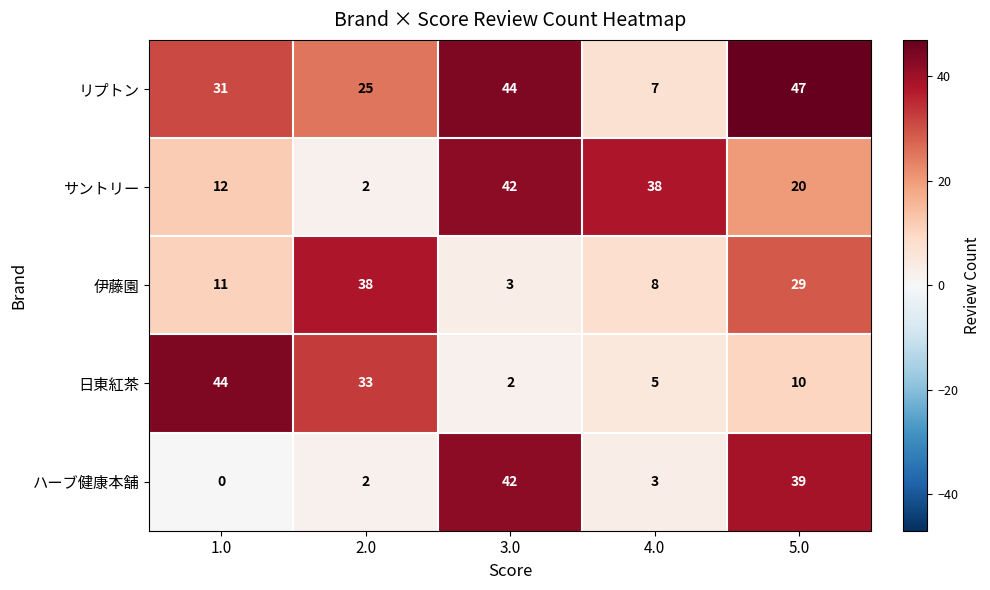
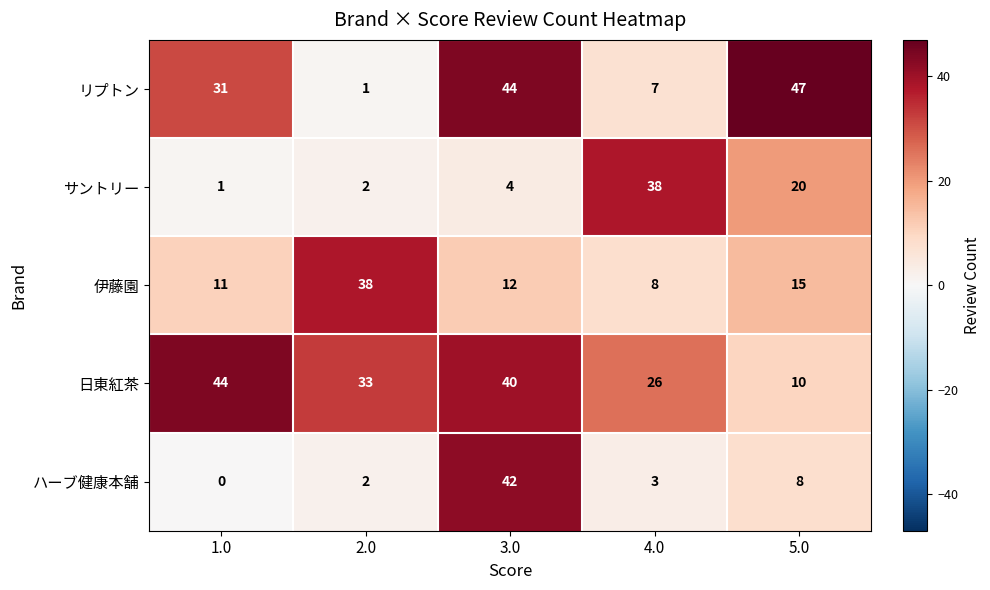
リプトン, 2.0: 25 -> 1
サントリー, 1.0: 12 -> 1
サントリー, 3.0: 42 -> 4
伊藤園, 3.0: 3 -> 12
伊藤園, 5.0: 29 -> 15
日東紅茶, 3.0: 2 -> 40
日東紅茶, 4.0: 5 -> 26
ハーブ健康本舗, 5.0: 39 -> 8
